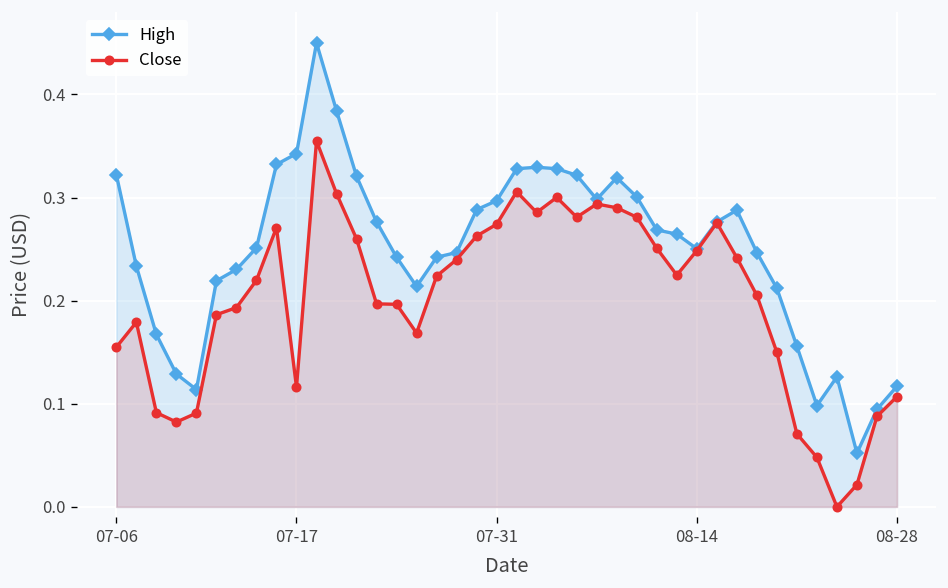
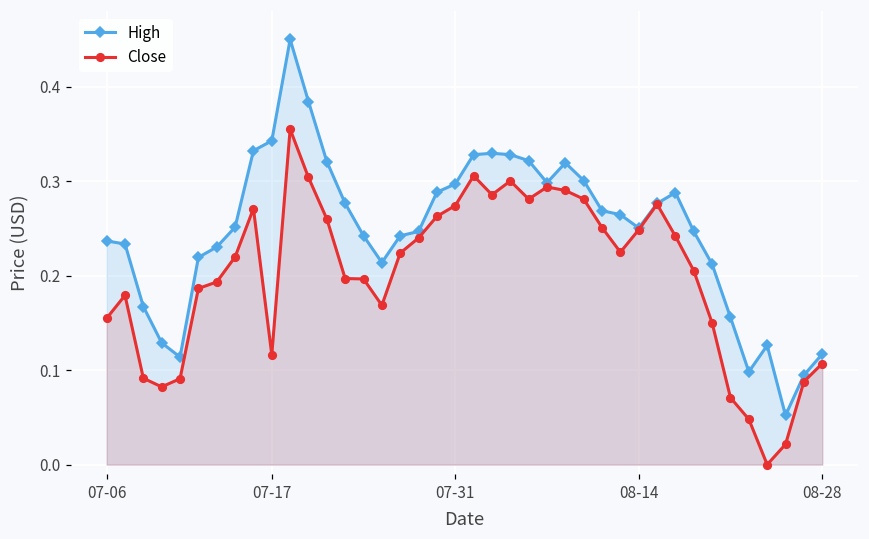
High, 07-06: 0.32 -> 0.24
